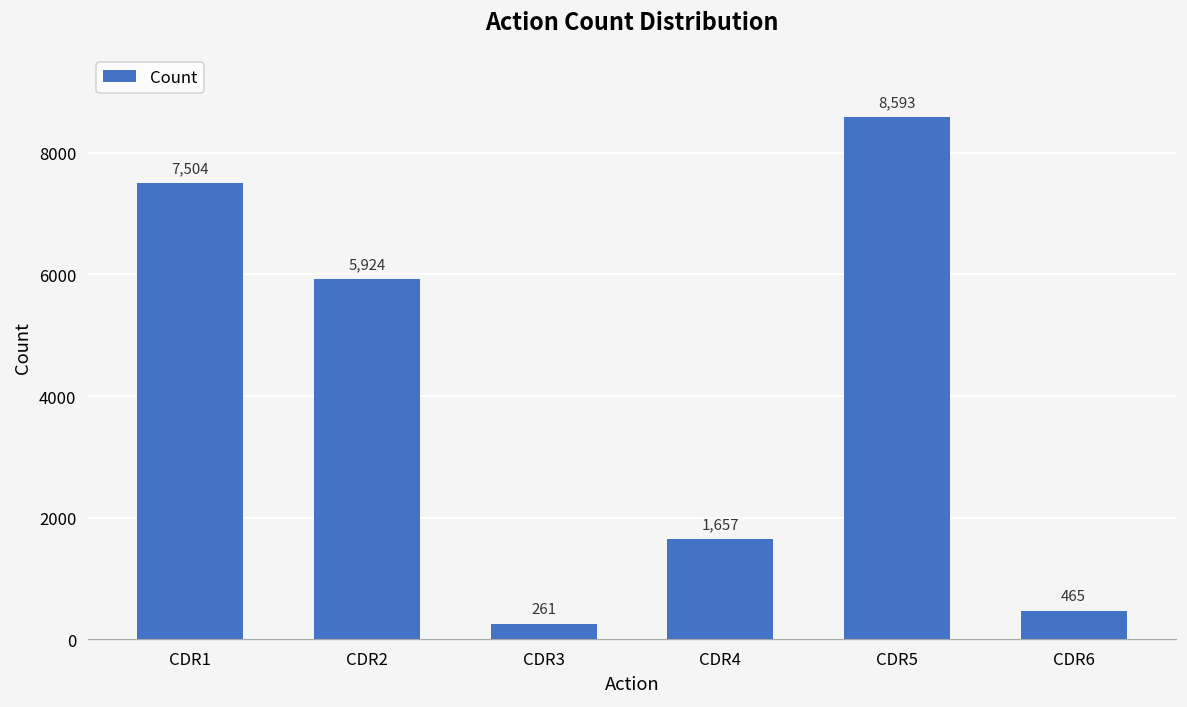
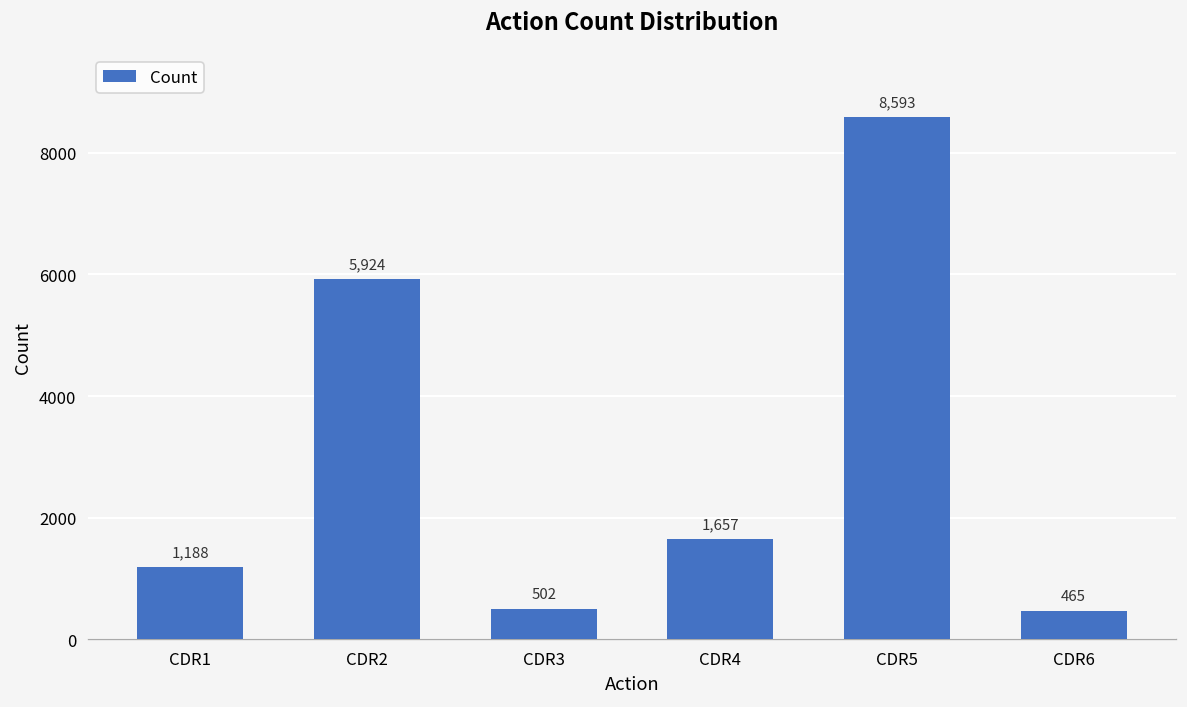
CDR1: 7,504 -> 1,188
CDR3: 261 -> 502
